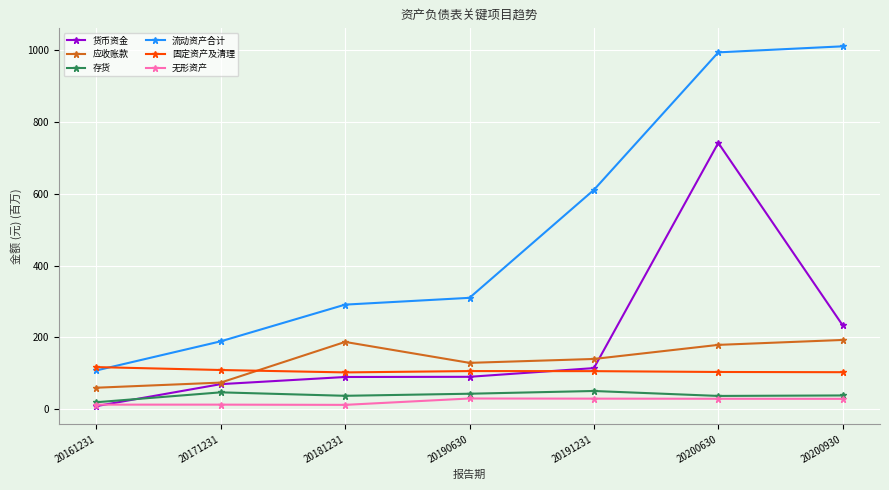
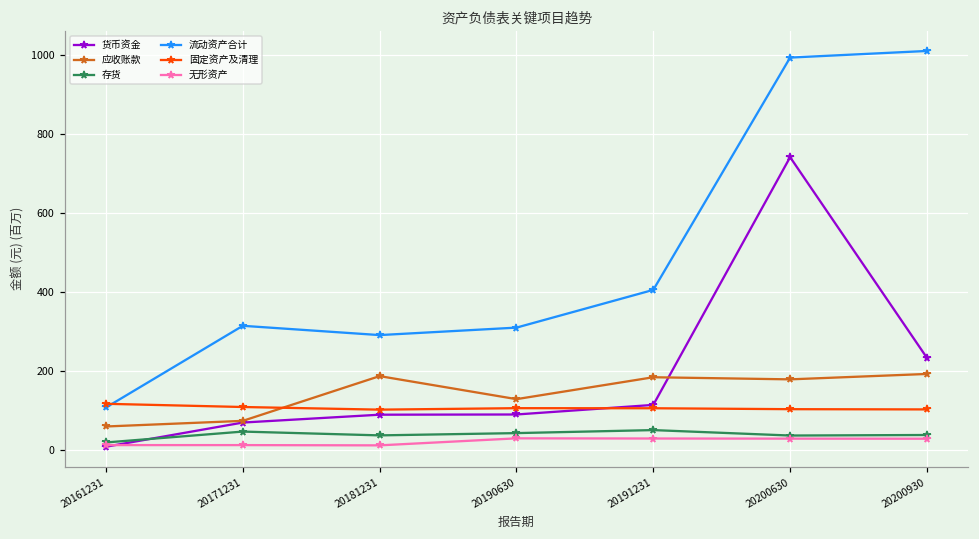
流动资产合计, 20171231: 190 -> 310
应收账款, 20191231: 140 -> 180
流动资产合计, 20191231: 610 -> 410
